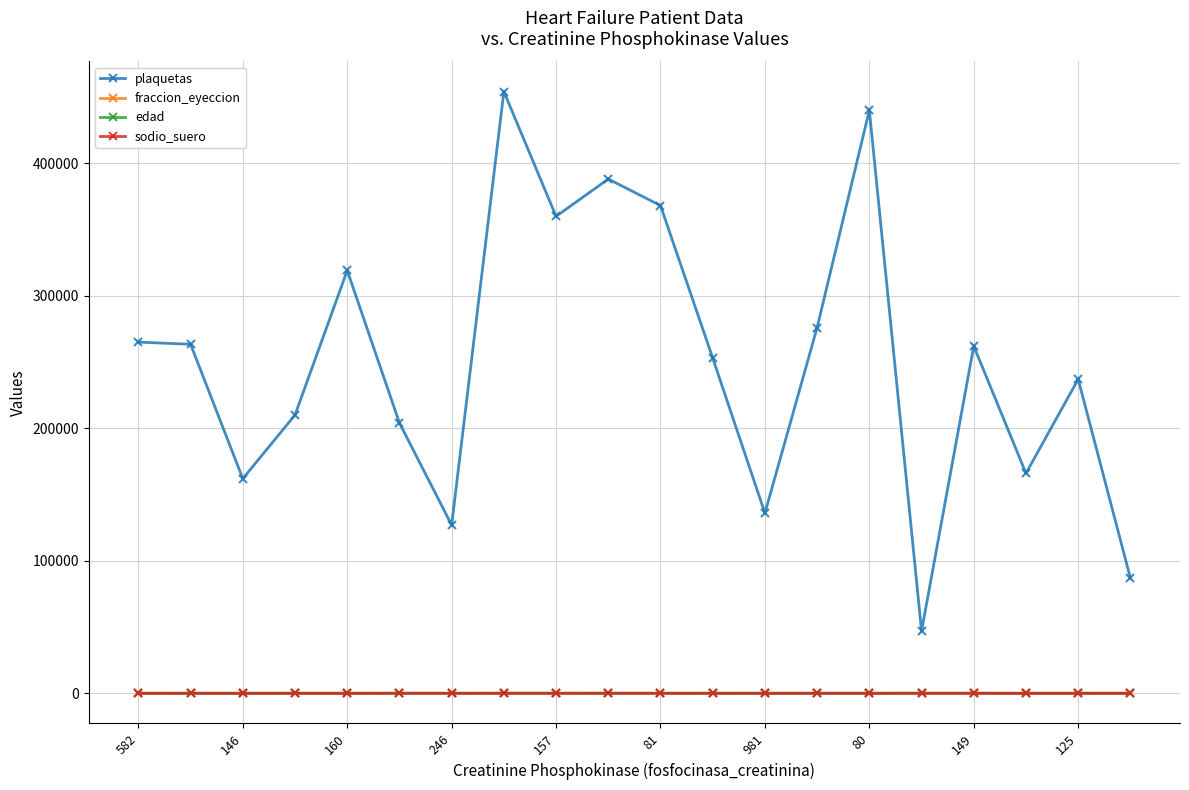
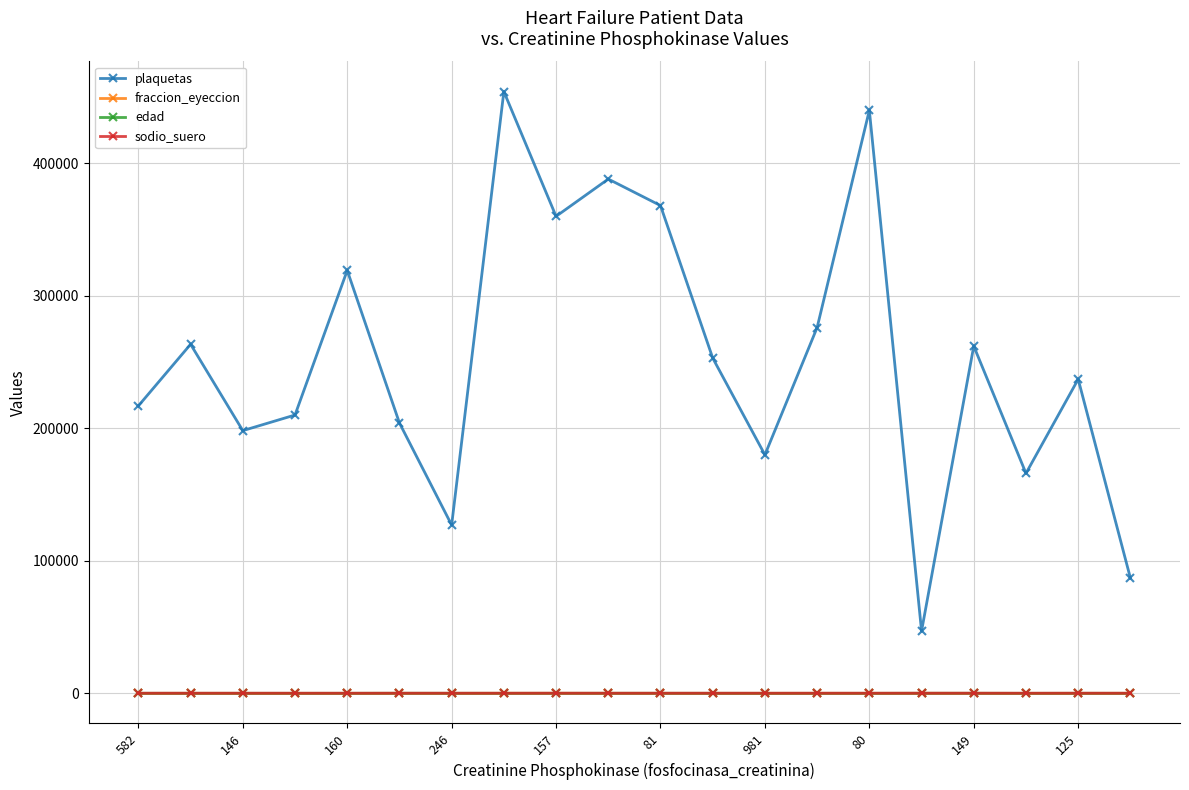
plaquetas, 582: 265000 -> 217000
plaquetas, 146: 162000 -> 198000
plaquetas, 981: 136000 -> 180000
